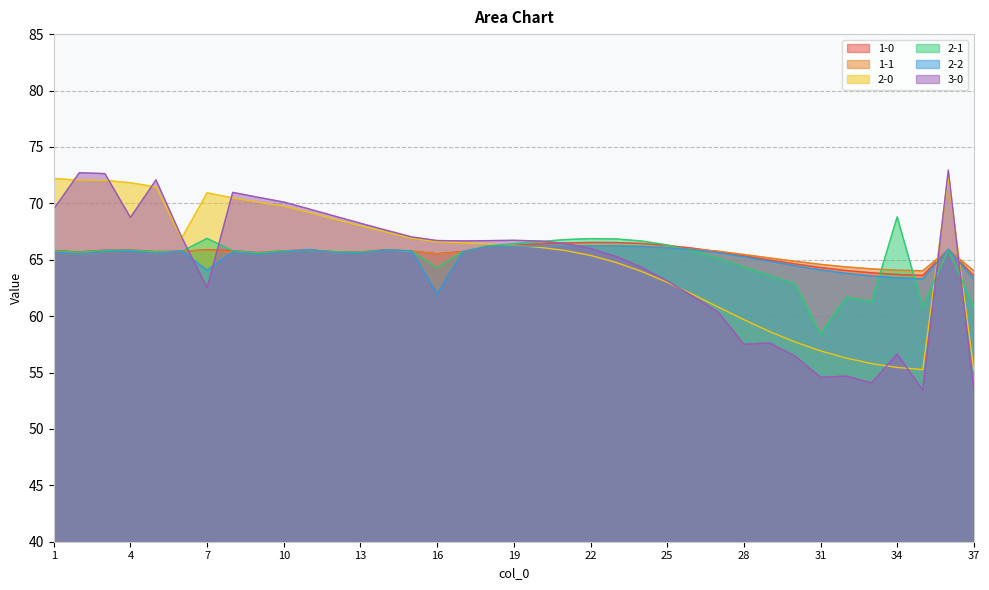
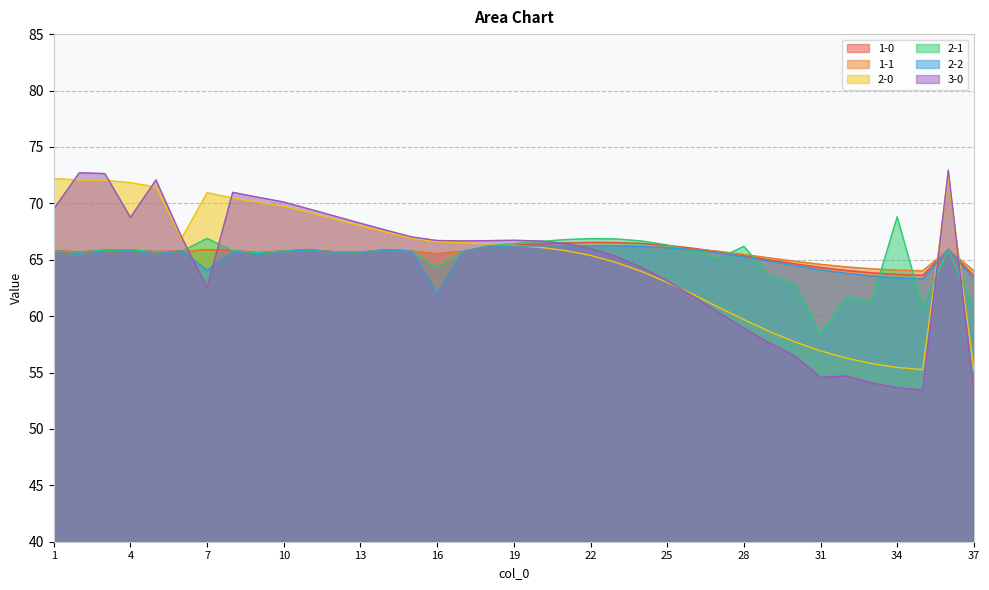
2-1, 28: 64.4 -> 66.2
3-0, 28: 57.5 -> 58.9
3-0, 34: 56.7 -> 53.7
